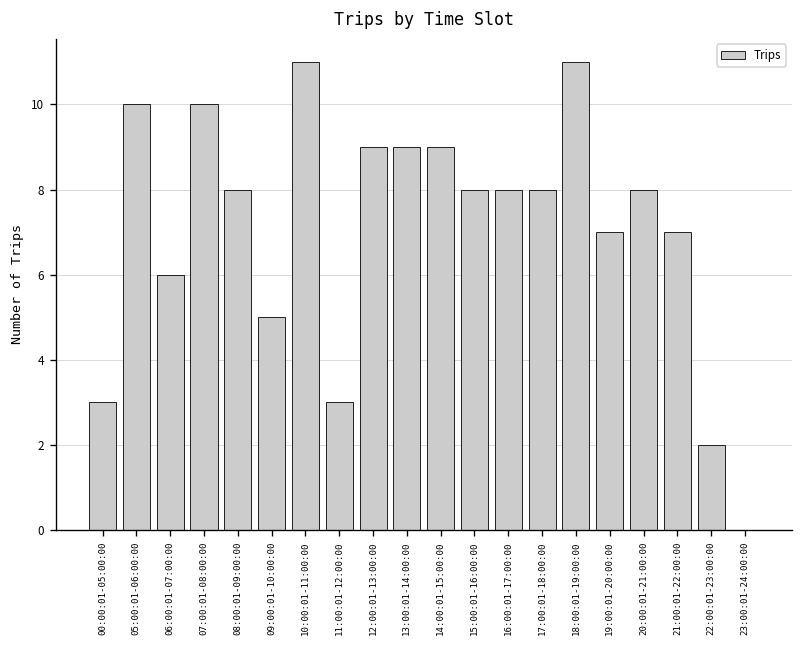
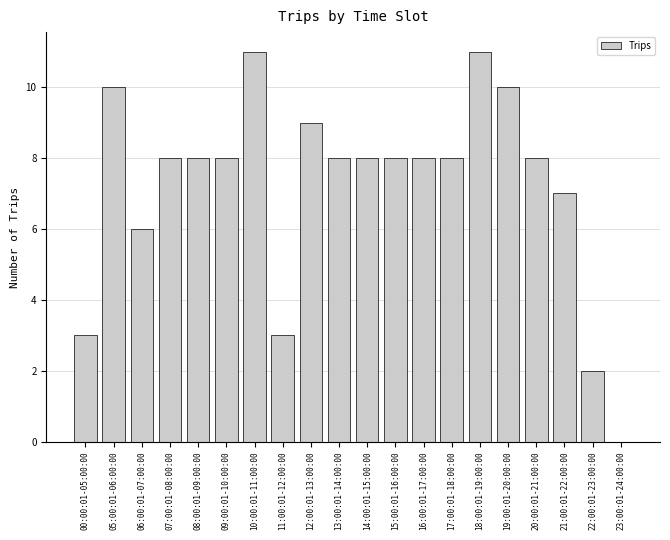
07:00:01-08:00:00: 10 -> 8
09:00:01-10:00:00: 5 -> 8
13:00:01-14:00:00: 9 -> 8
14:00:01-15:00:00: 9 -> 8
19:00:01-20:00:00: 7 -> 10
